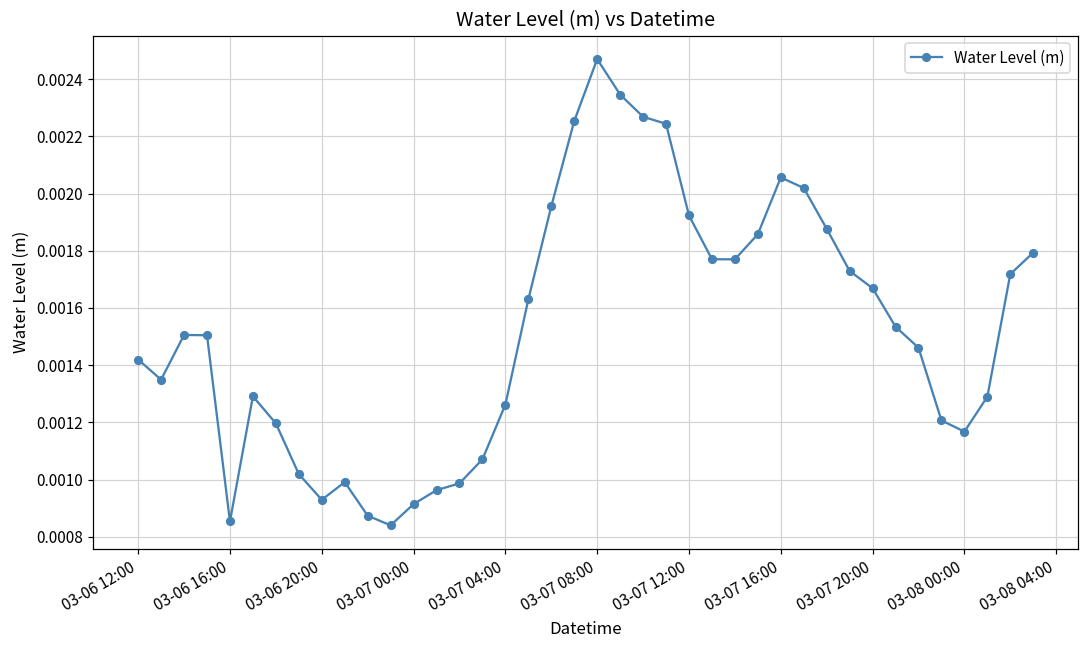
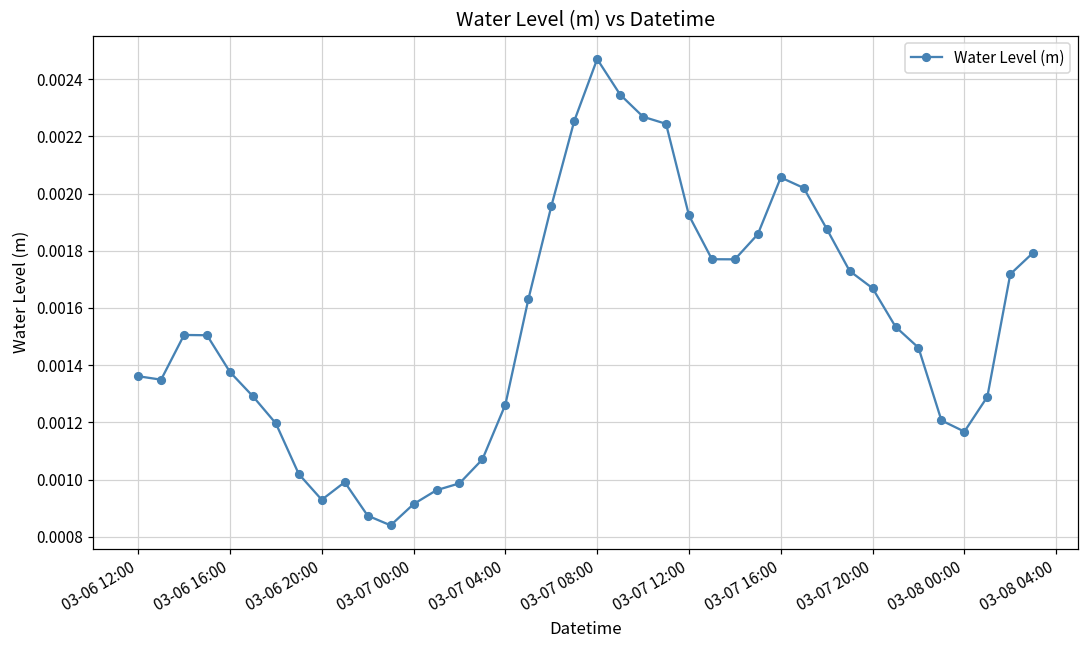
03-06 12:00: 0.00142 -> 0.00136
03-06 16:00: 0.00085 -> 0.00138
